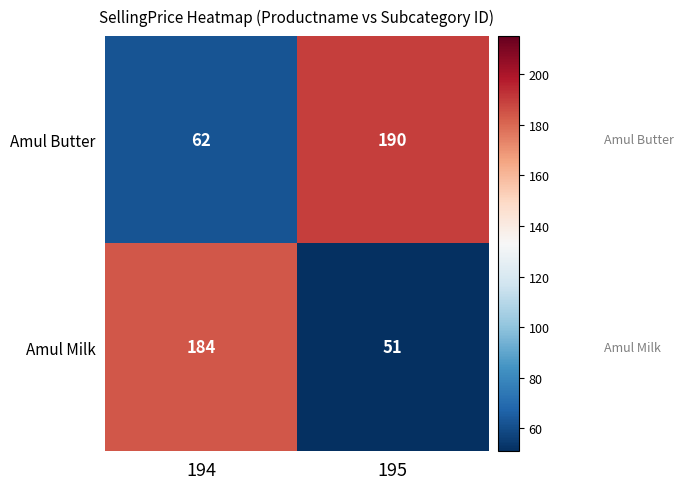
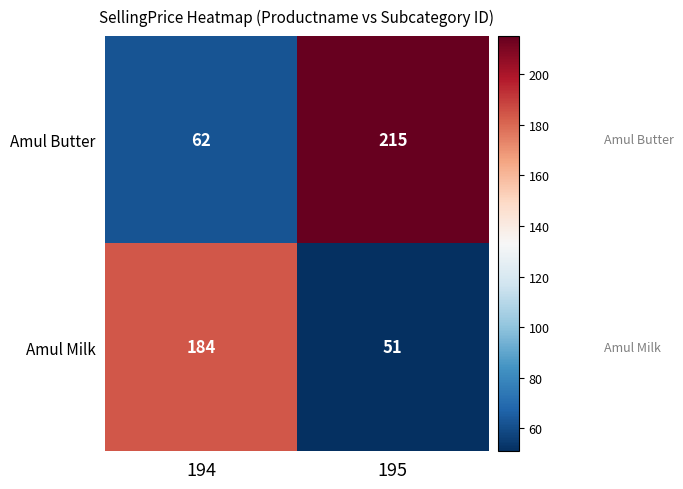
Amul Butter, 195: 190 -> 215
